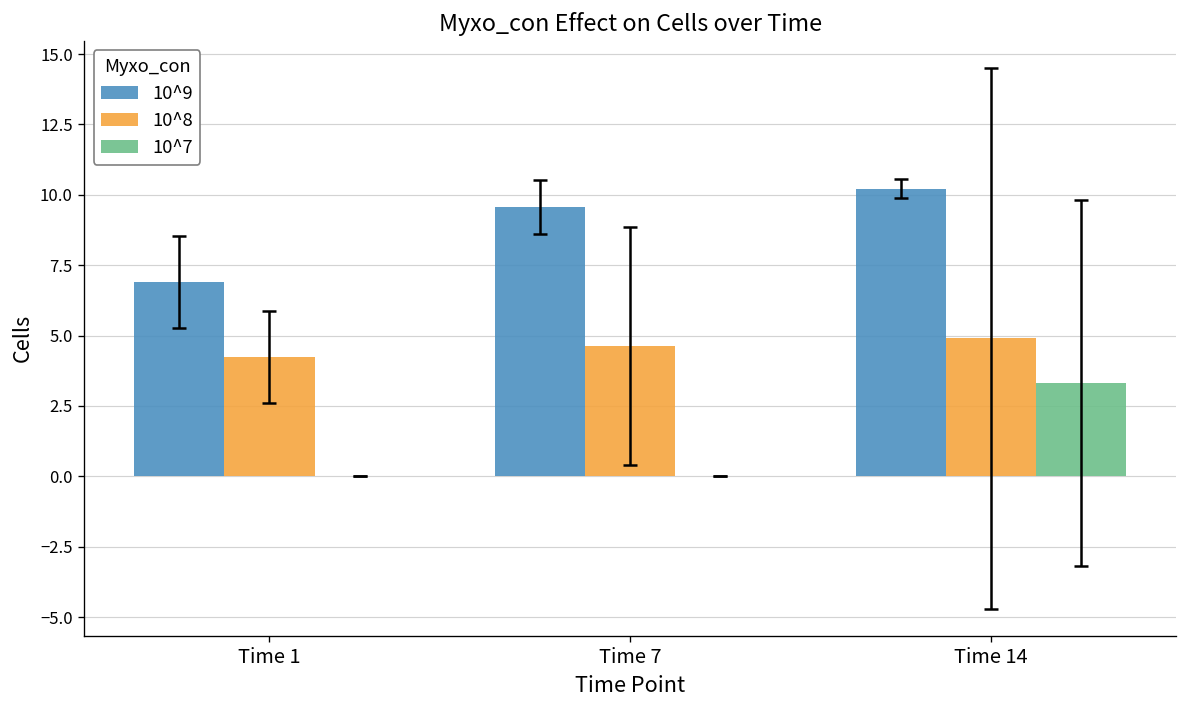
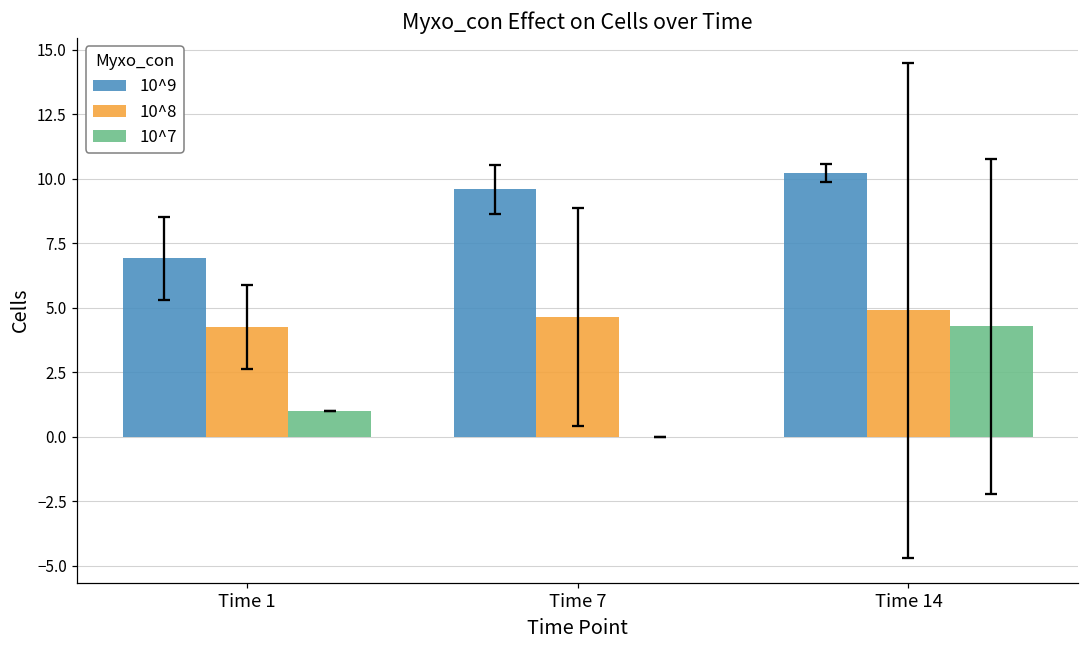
10^7, Time 1: 0 -> 1
10^7, Time 14: 3.3 -> 4.3
